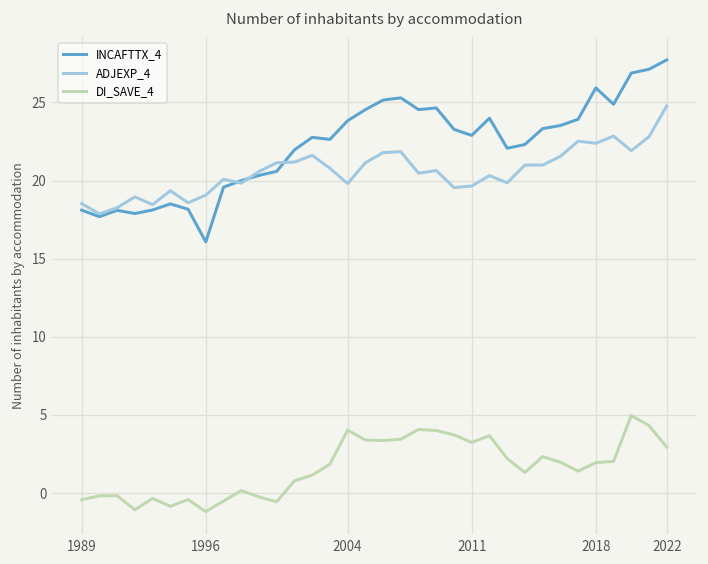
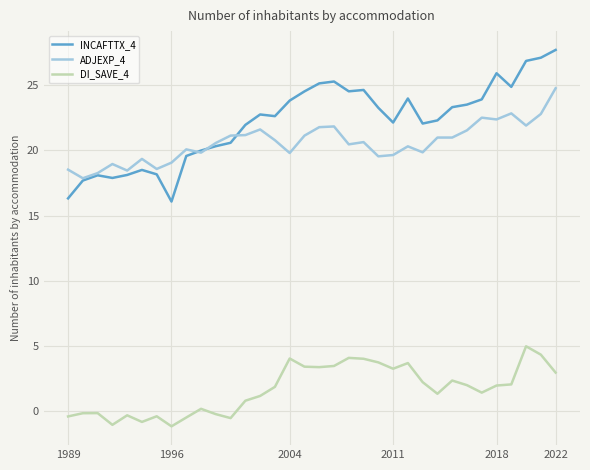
INCAFTTX_4, 1989: 18.1 -> 16.3
INCAFTTX_4, 2011: 22.9 -> 22.1
